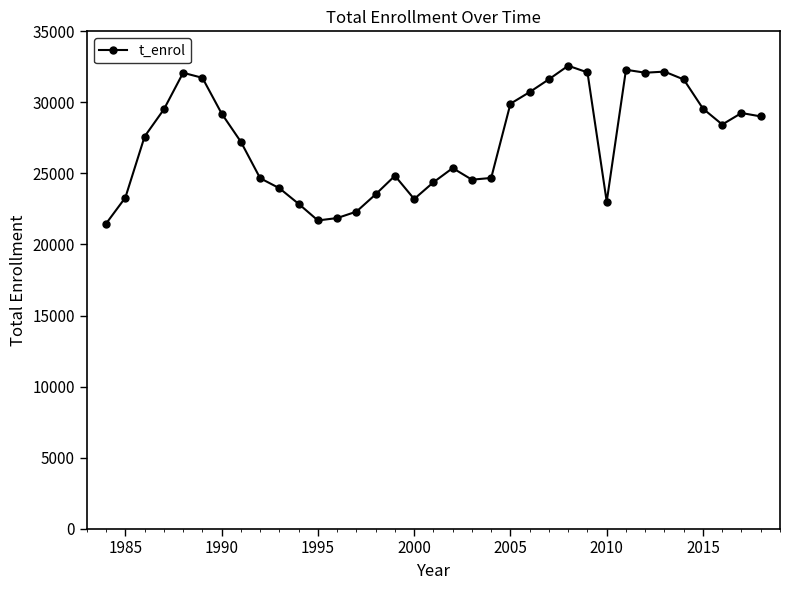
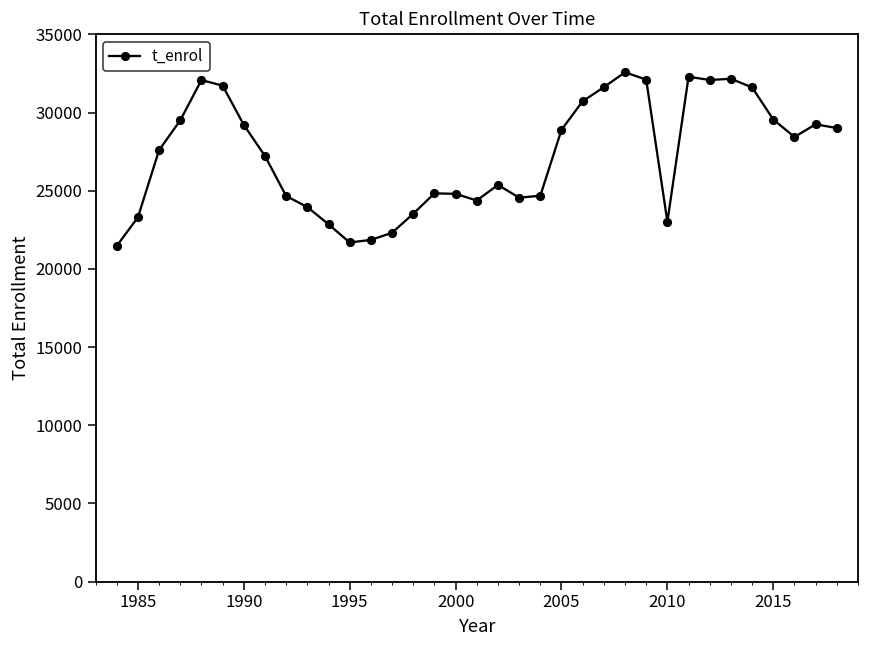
2000: 23200 -> 24800
2005: 29900 -> 28900
